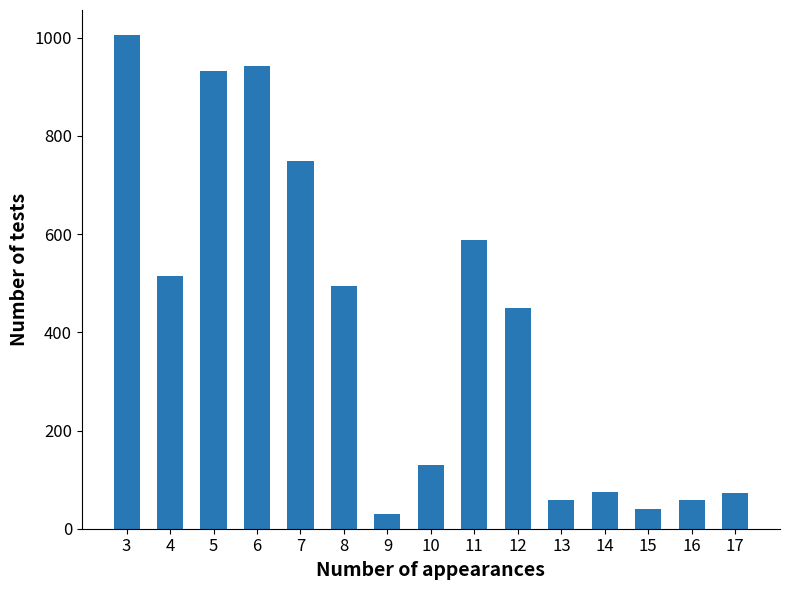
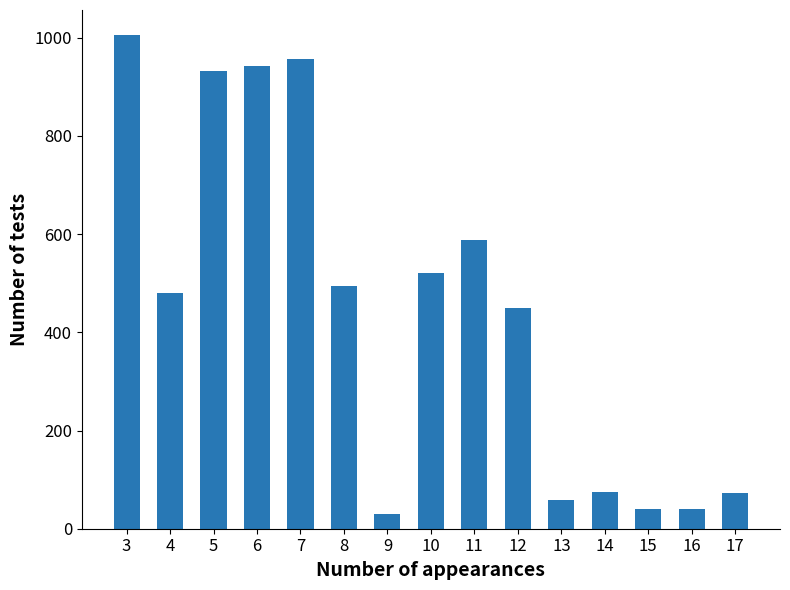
4: 510 -> 480
7: 750 -> 960
10: 130 -> 520
16: 60 -> 40
